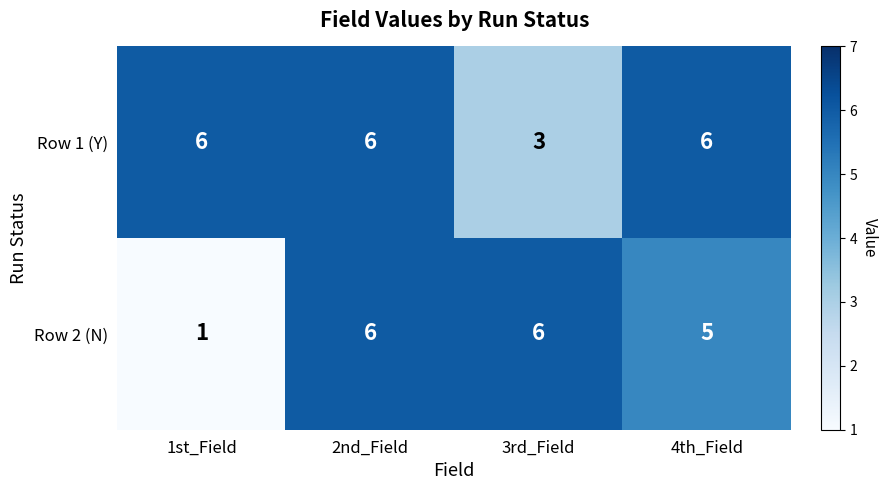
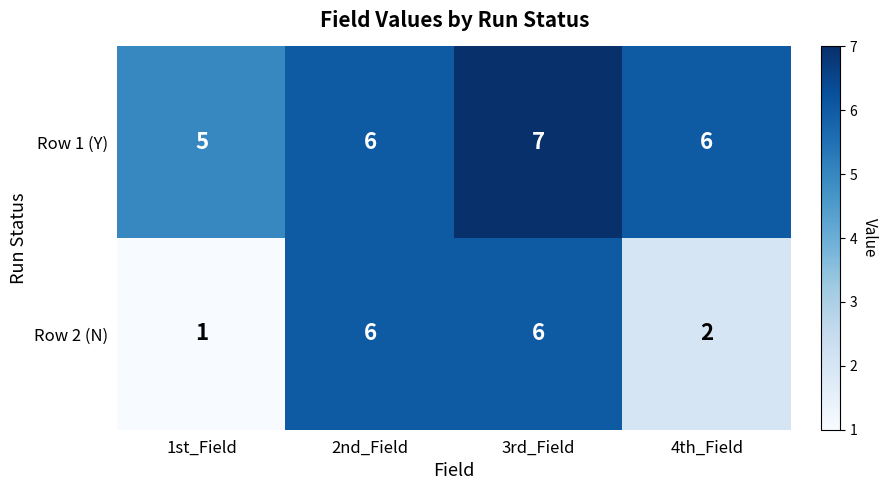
Row 1 (Y), 1st_Field: 6 -> 5
Row 1 (Y), 3rd_Field: 3 -> 7
Row 2 (N), 4th_Field: 5 -> 2
